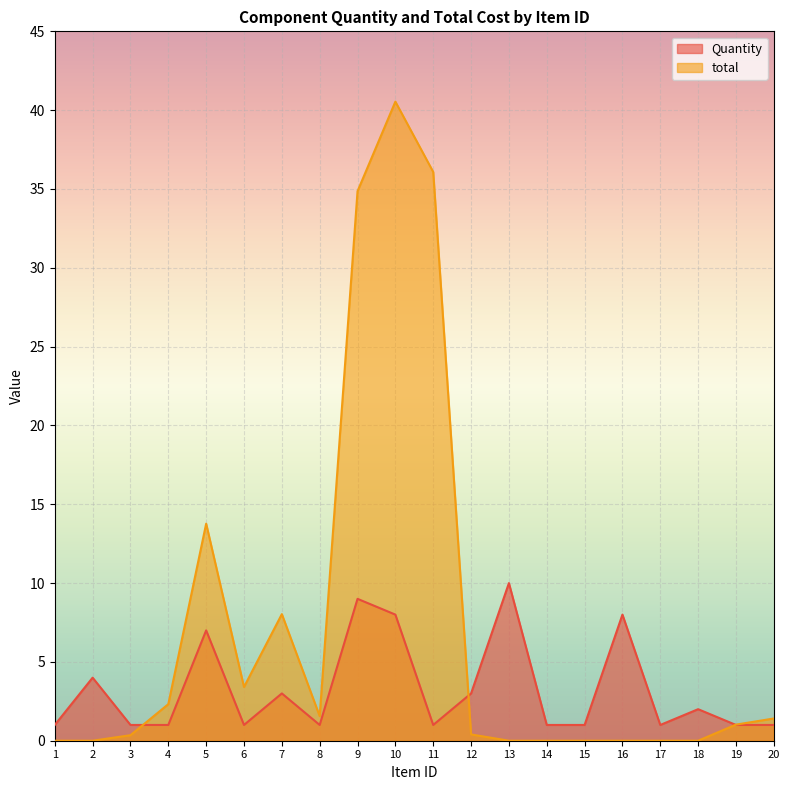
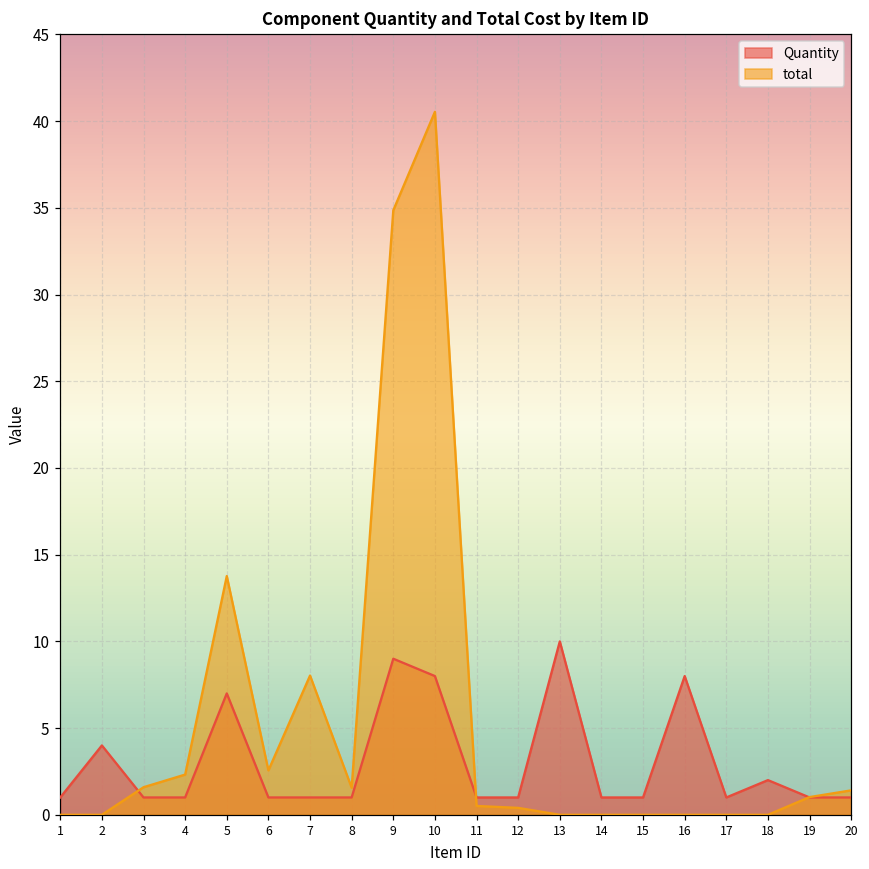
total, 3: 0.4 -> 1.6
total, 6: 3.4 -> 2.6
Quantity, 7: 3 -> 1
total, 11: 36.1 -> 0.5
Quantity, 12: 3 -> 1
